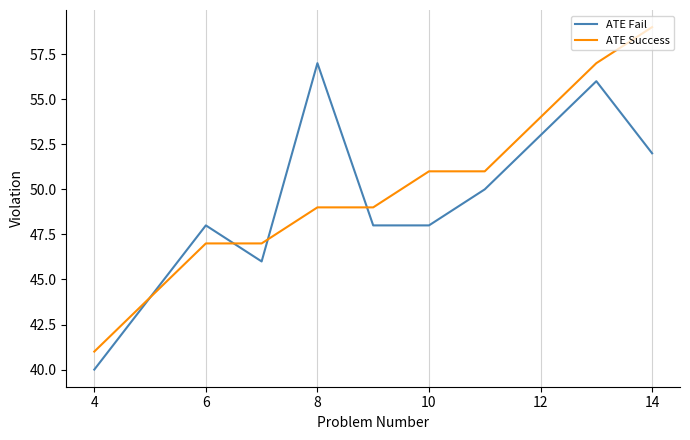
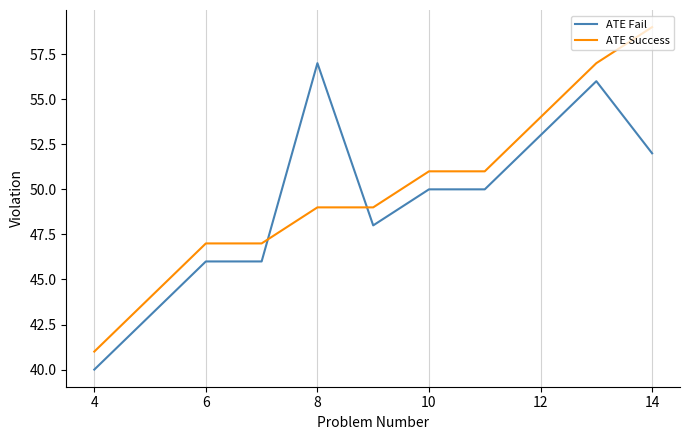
ATE Fail, 6: 48 -> 46
ATE Fail, 10: 48 -> 50
